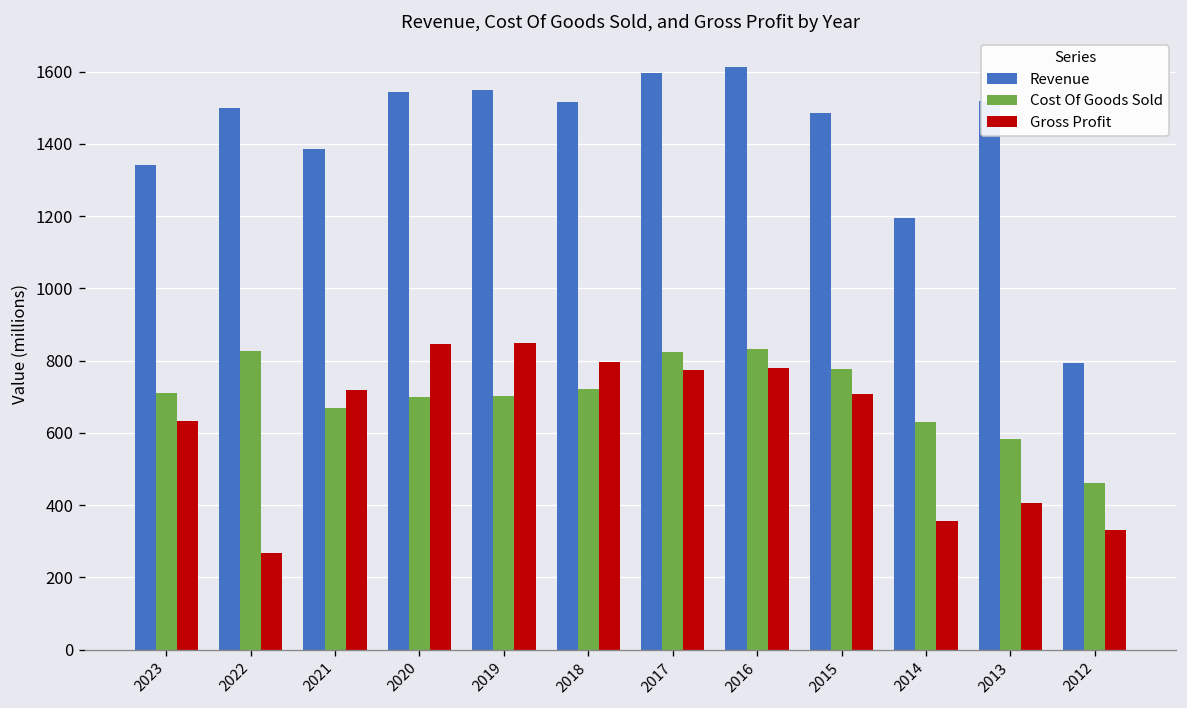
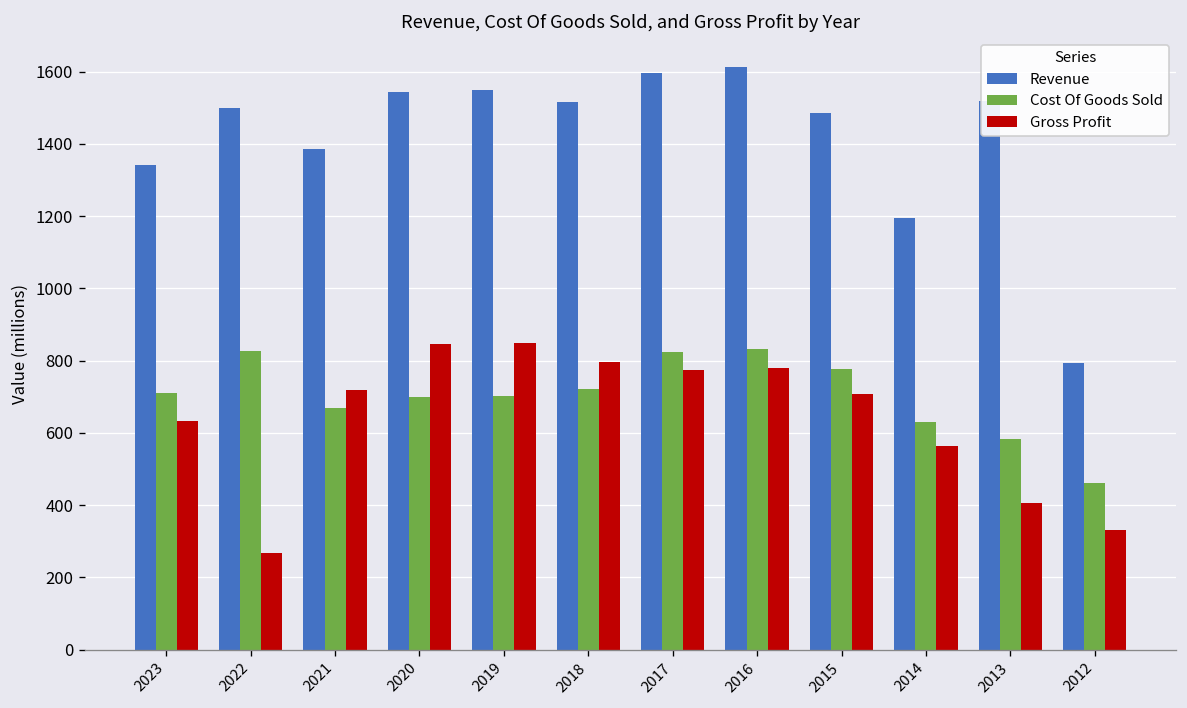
Gross Profit, 2014: 360 -> 560
